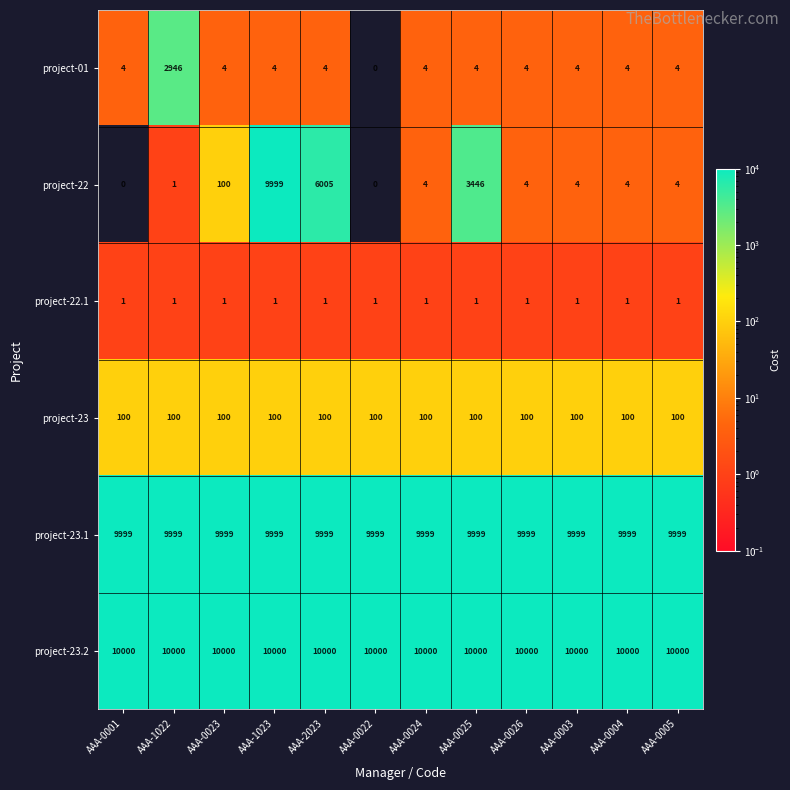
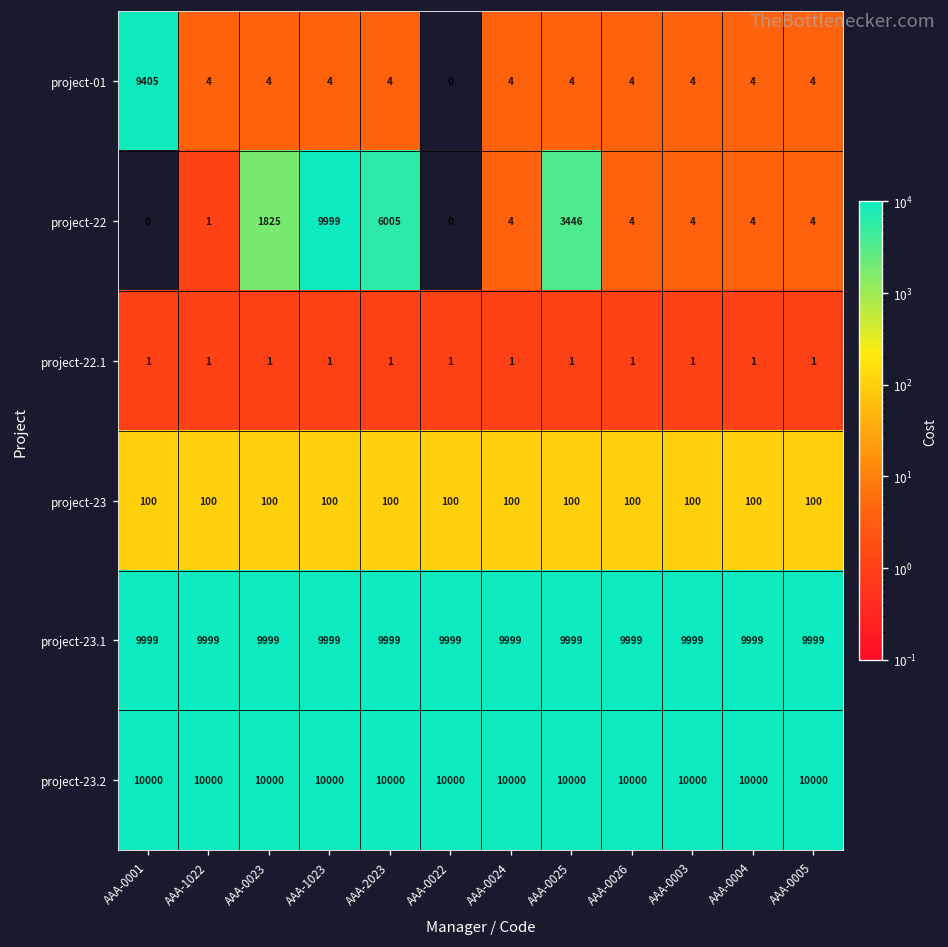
project-01, AAA-0001: 4 -> 9405
project-01, AAA-1022: 2946 -> 4
project-22, AAA-0023: 100 -> 1825
